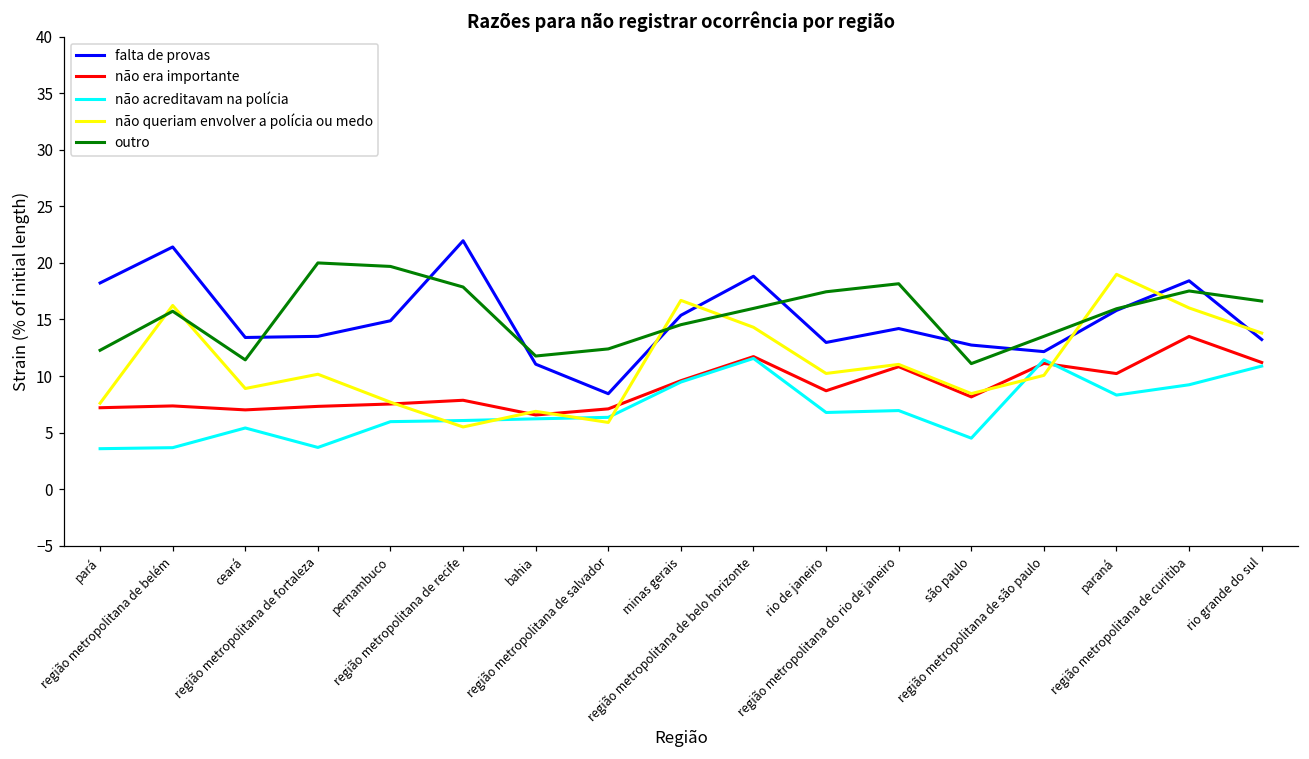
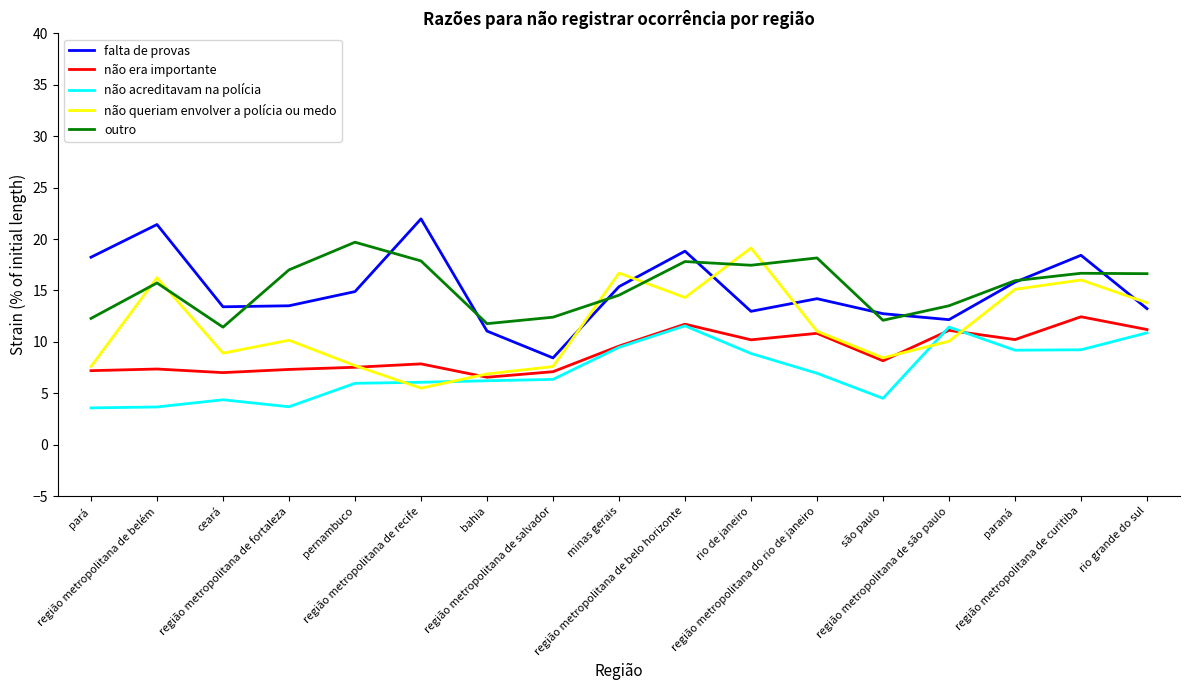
não acreditavam na polícia, ceará: 5.4 -> 4.4
outro, região metropolitana de fortaleza: 20 -> 17
não queriam envolver a polícia ou medo, região metropolitana de salvador: 5.9 -> 7.6
outro, região metropolitana de belo horizonte: 16.0 -> 17.8
não era importante, rio de janeiro: 8.7 -> 10.2
não acreditavam na polícia, rio de janeiro: 6.8 -> 8.9
não queriam envolver a polícia ou medo, rio de janeiro: 10.2 -> 19.1
outro, são paulo: 11.1 -> 12.1
não acreditavam na polícia, paraná: 8.3 -> 9.2
não queriam envolver a polícia ou medo, paraná: 19.0 -> 15.1
não era importante, região metropolitana de curitiba: 13.5 -> 12.4
outro, região metropolitana de curitiba: 17.5 -> 16.7
